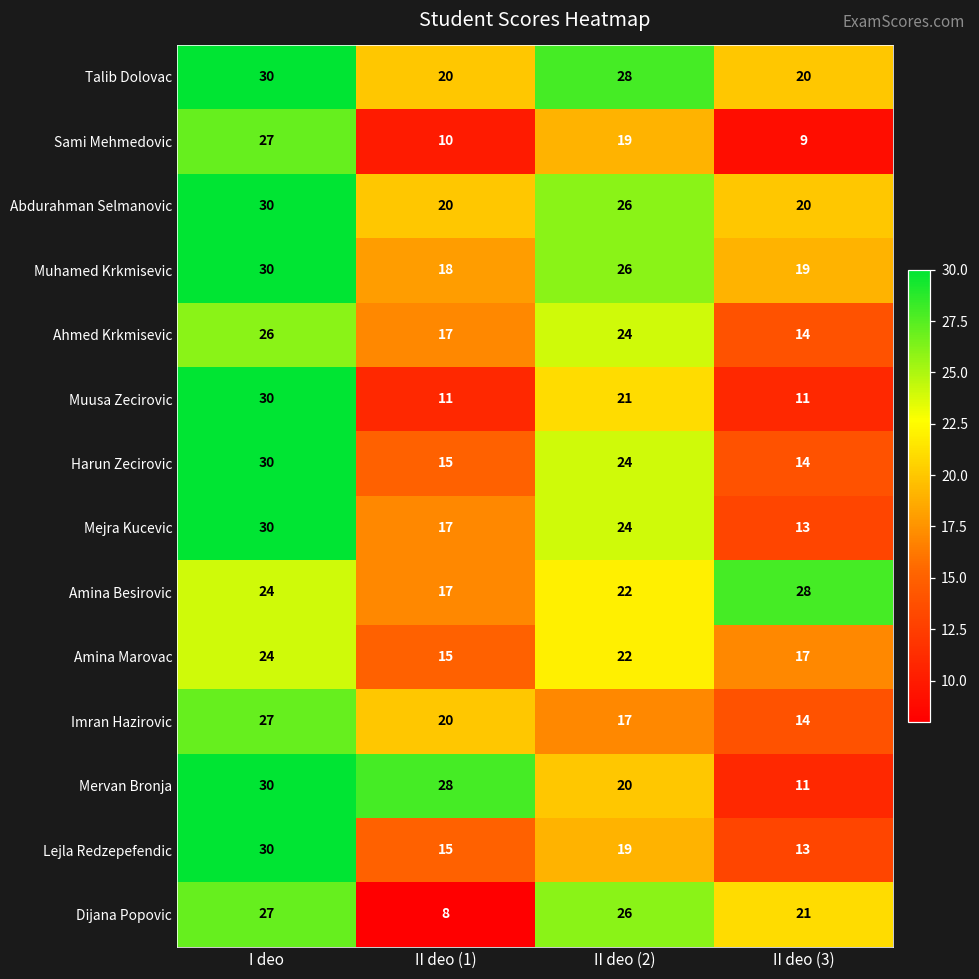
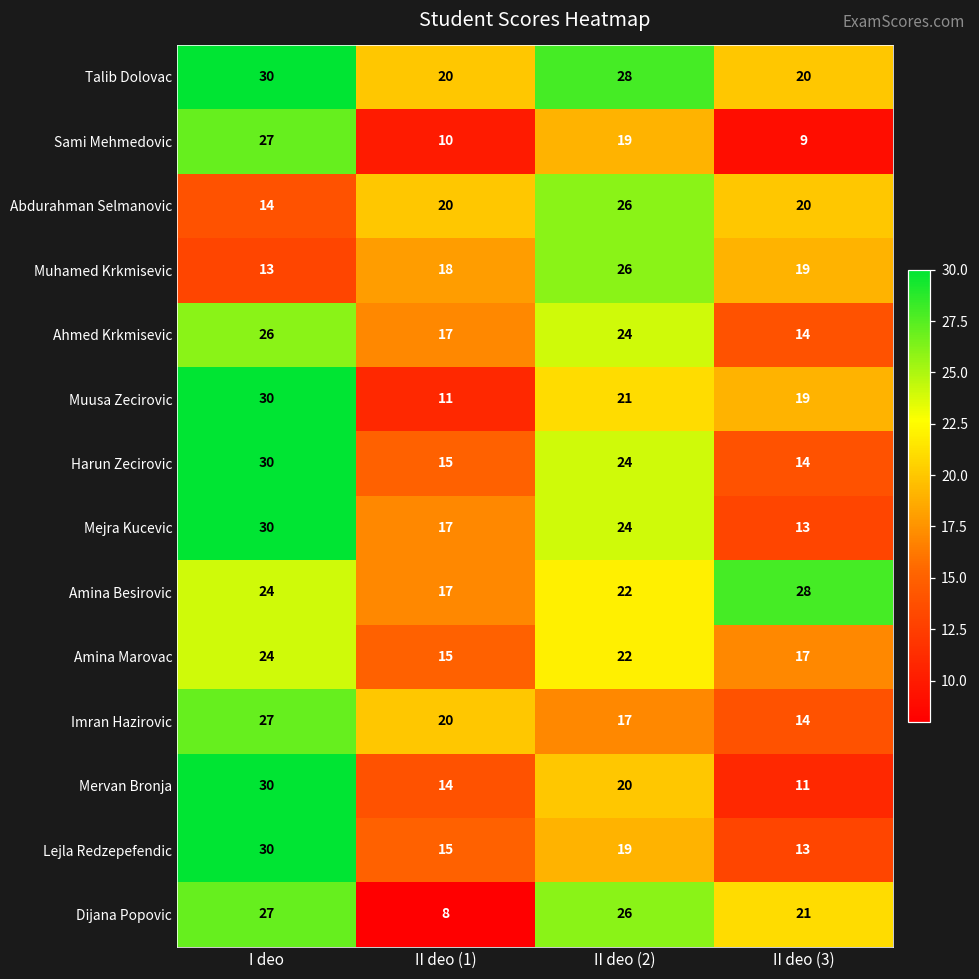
Abdurahman Selmanovic, I deo: 30 -> 14
Muhamed Krkmisevic, I deo: 30 -> 13
Muusa Zecirovic, II deo (3): 11 -> 19
Mervan Bronja, II deo (1): 28 -> 14
